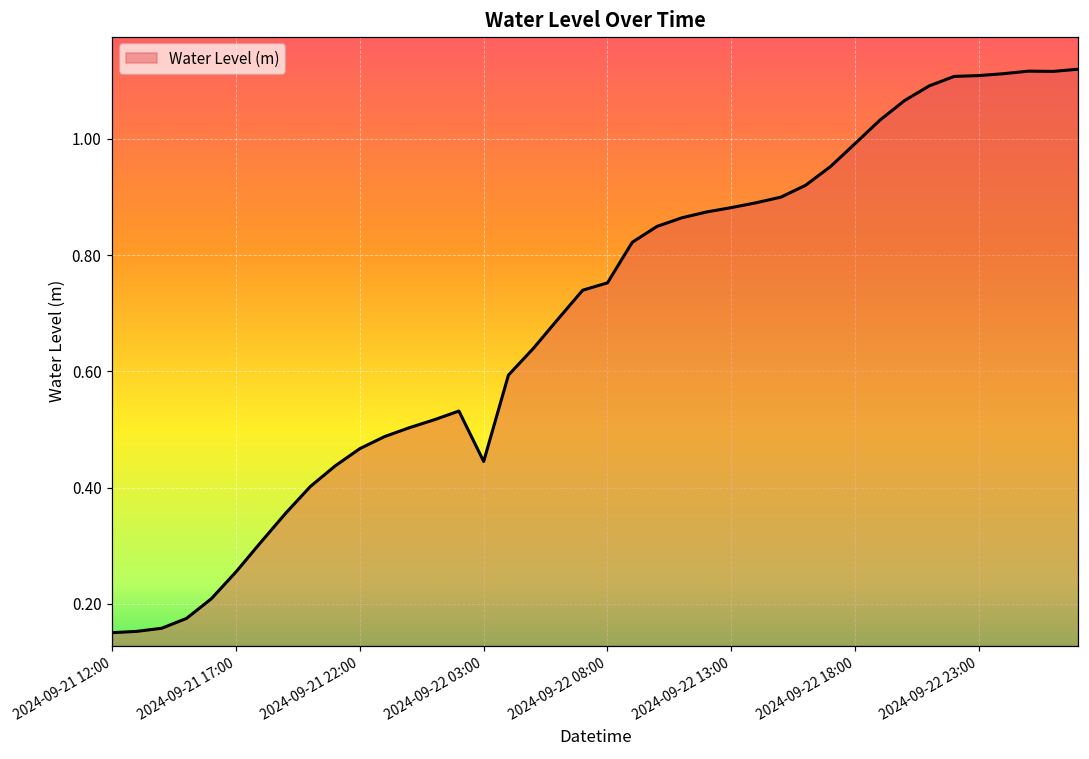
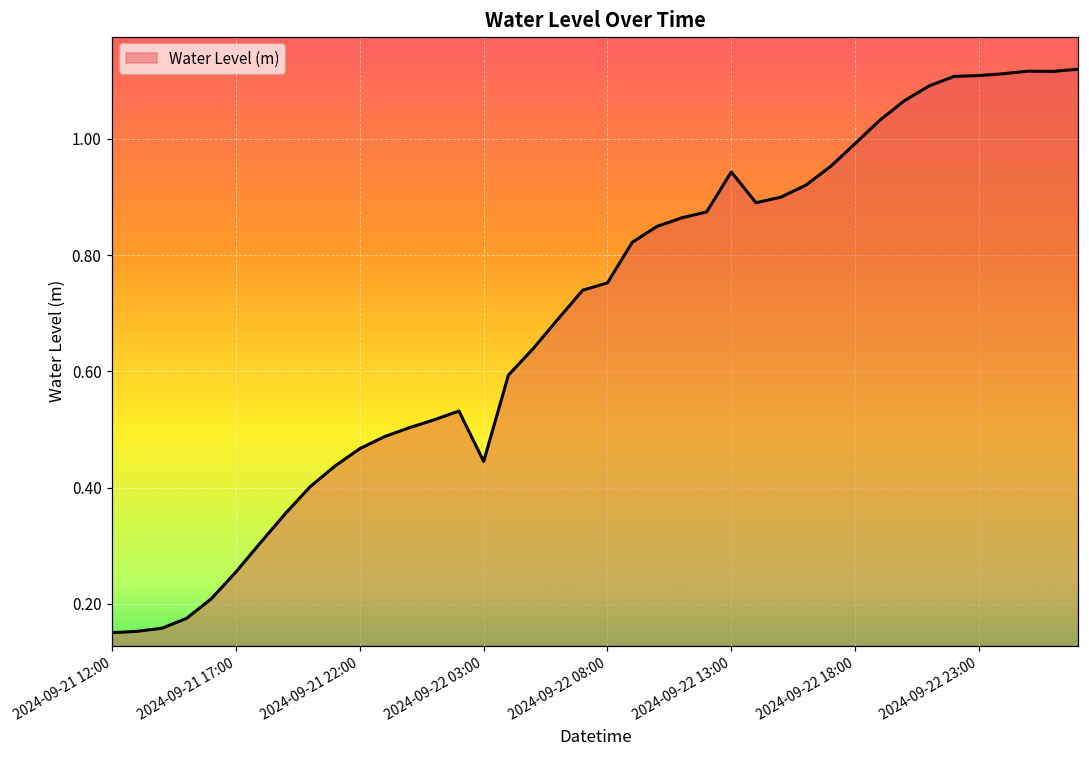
2024-09-22 13:00: 0.88 -> 0.94
